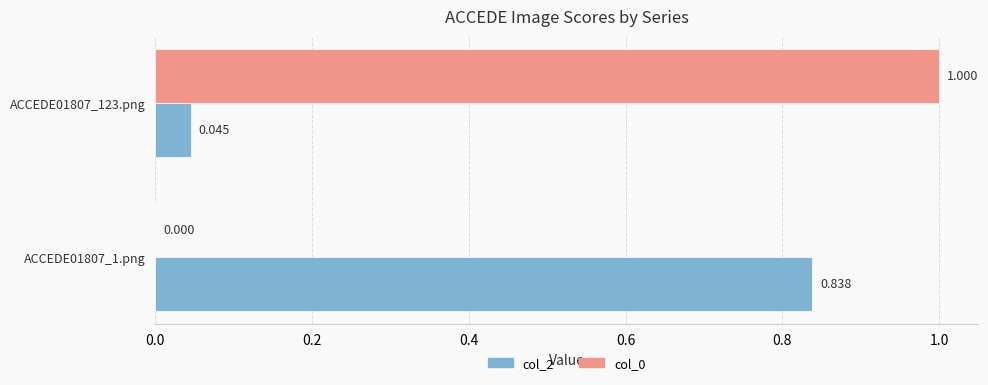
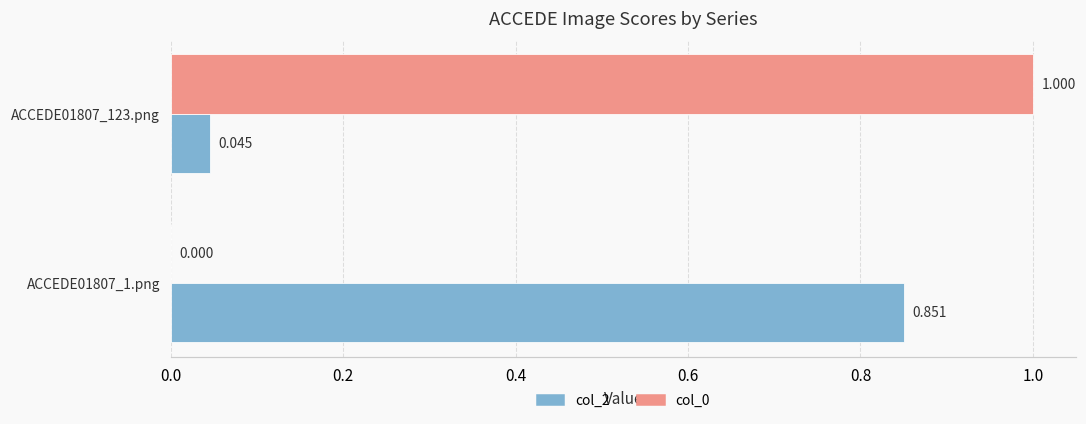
col_2, ACCEDE01807_1.png: 0.838 -> 0.851
